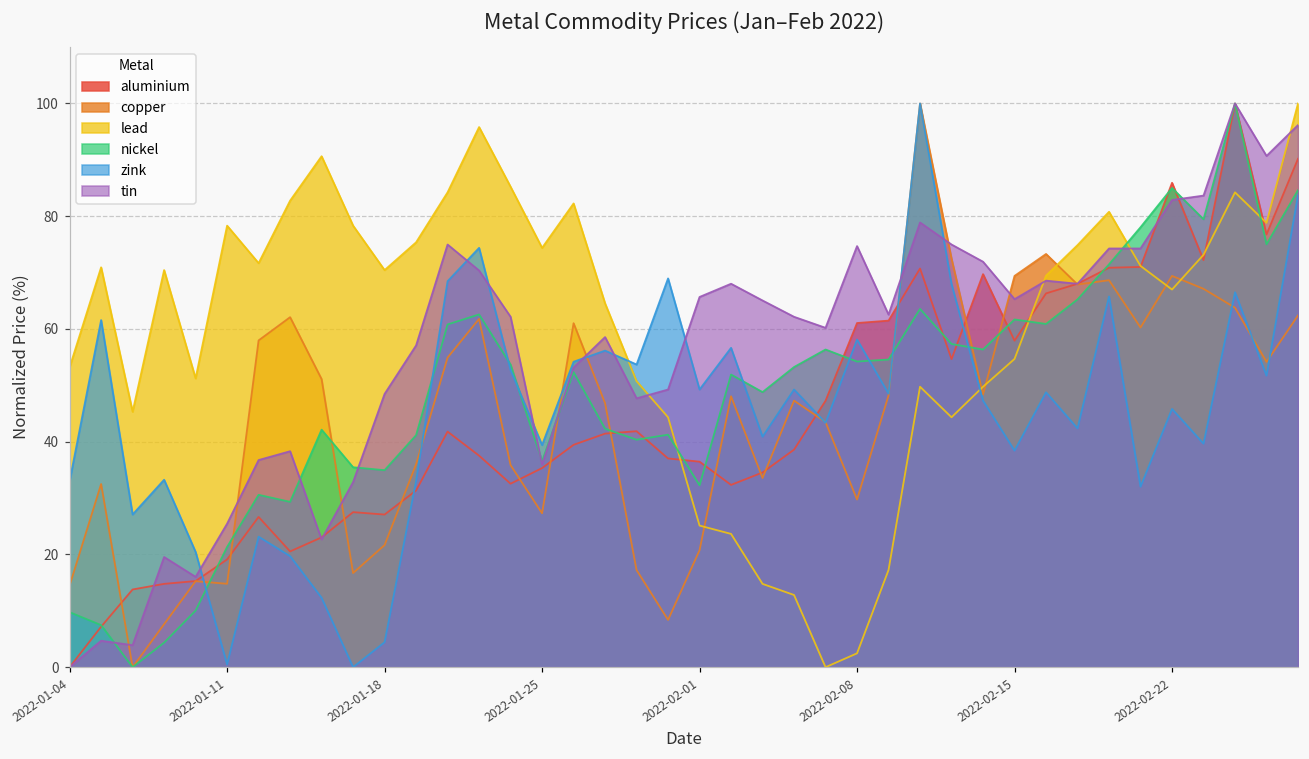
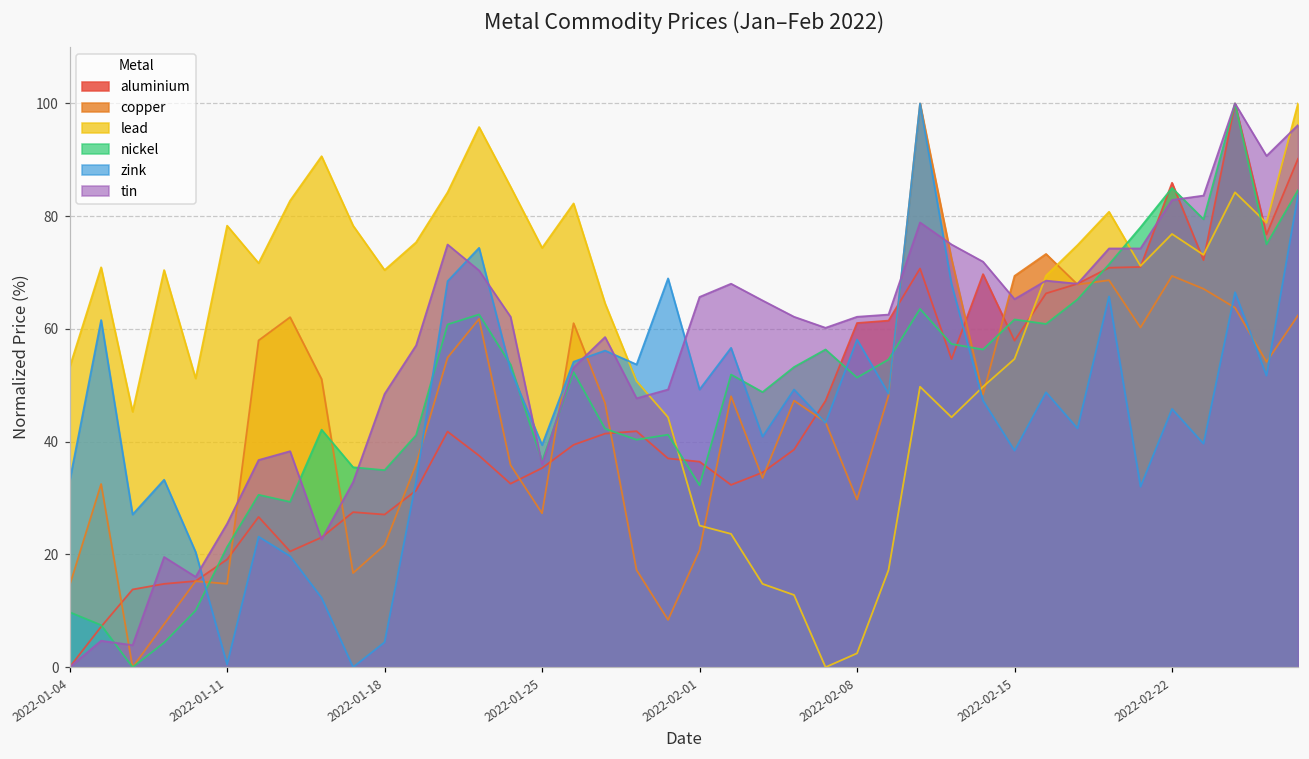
nickel, 2022-02-08: 54 -> 51
tin, 2022-02-08: 75 -> 62
lead, 2022-02-22: 67 -> 77
